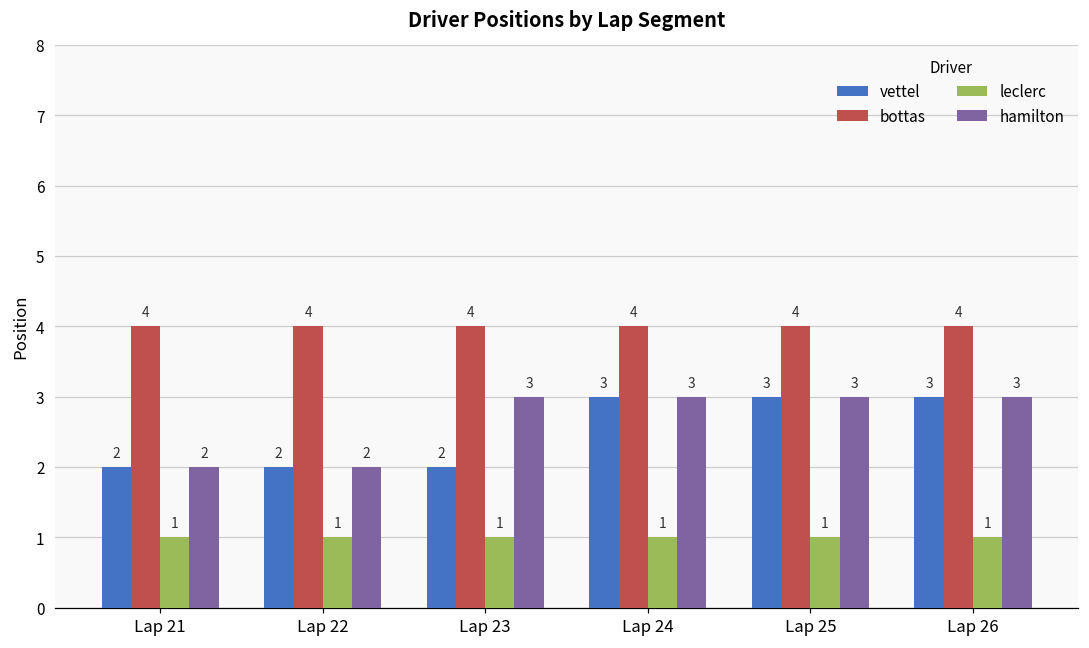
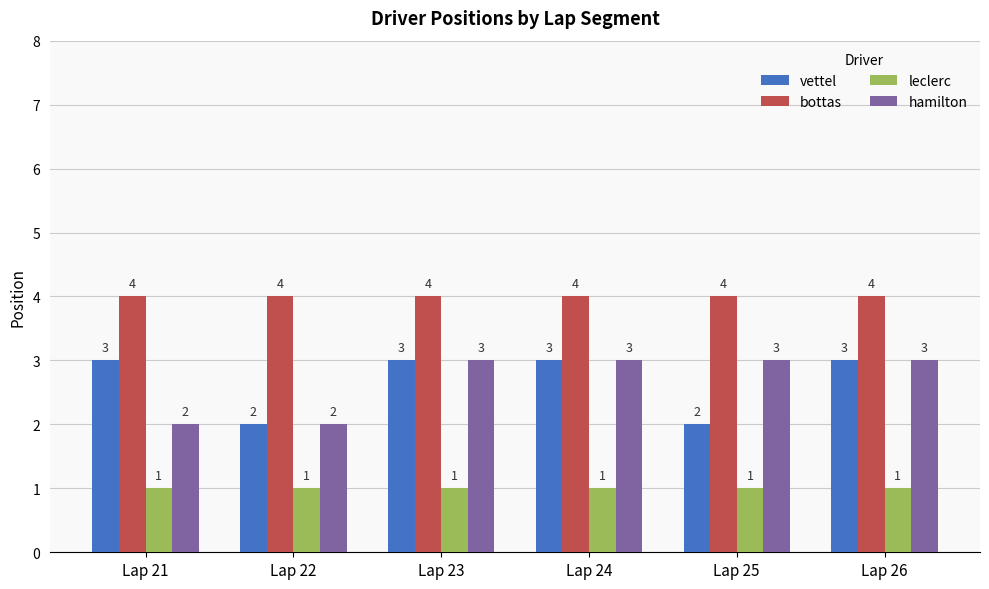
vettel, Lap 21: 2 -> 3
vettel, Lap 23: 2 -> 3
vettel, Lap 25: 3 -> 2
